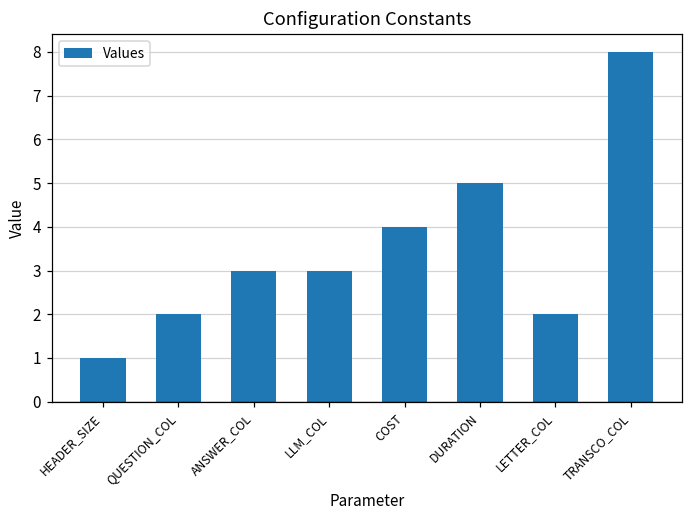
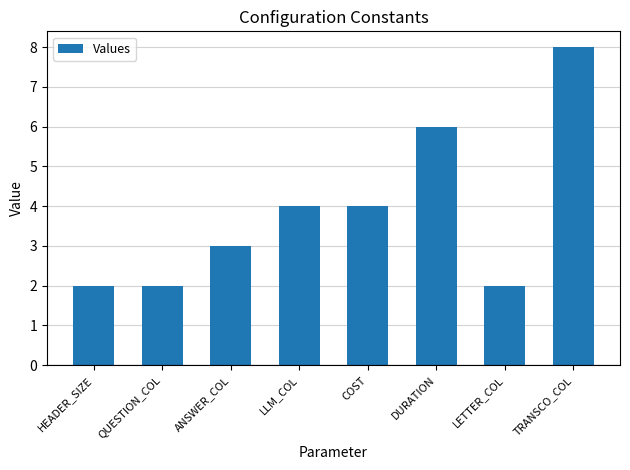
HEADER_SIZE: 1 -> 2
LLM_COL: 3 -> 4
DURATION: 5 -> 6
